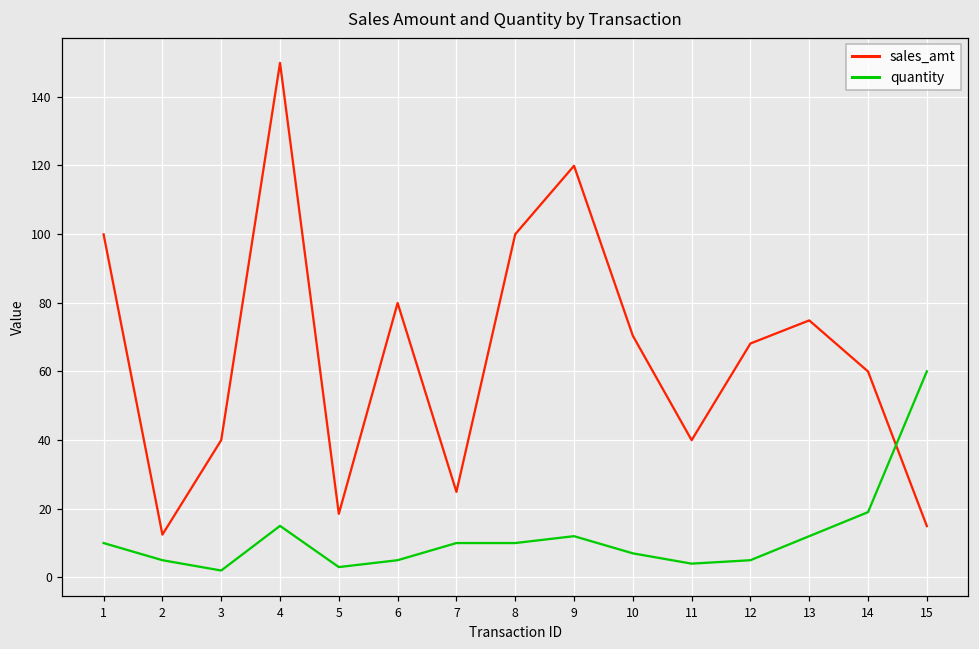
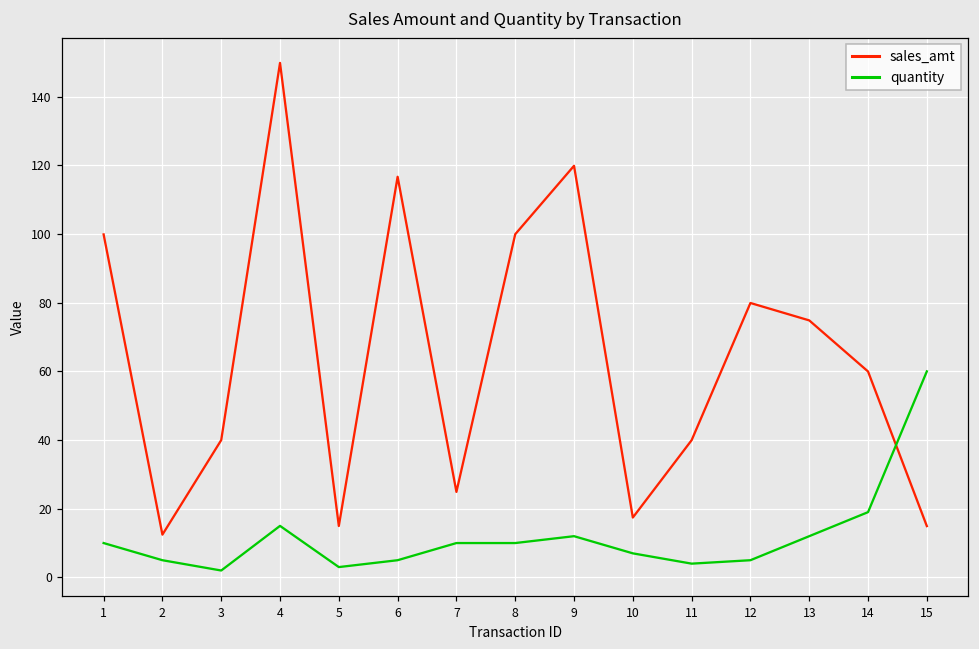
sales_amt, 5: 19 -> 15
sales_amt, 6: 80 -> 117
sales_amt, 10: 70 -> 17
sales_amt, 12: 68 -> 80
